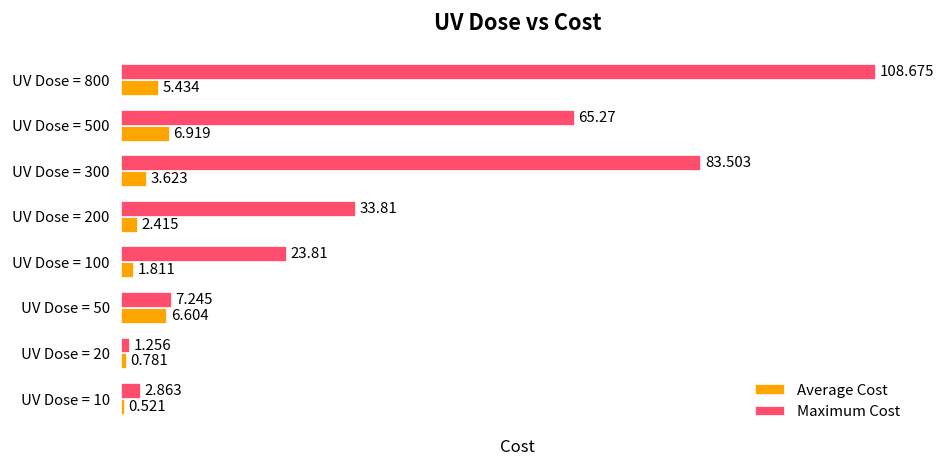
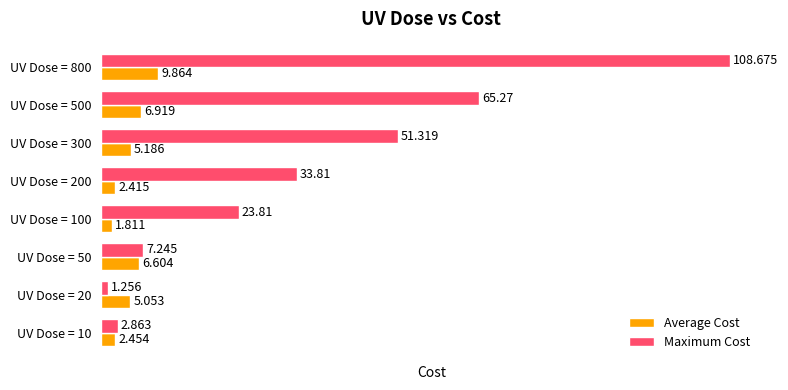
Average Cost, UV Dose = 800: 5.434 -> 9.864
Maximum Cost, UV Dose = 300: 83.503 -> 51.319
Average Cost, UV Dose = 300: 3.623 -> 5.186
Average Cost, UV Dose = 20: 0.781 -> 5.053
Average Cost, UV Dose = 10: 0.521 -> 2.454
